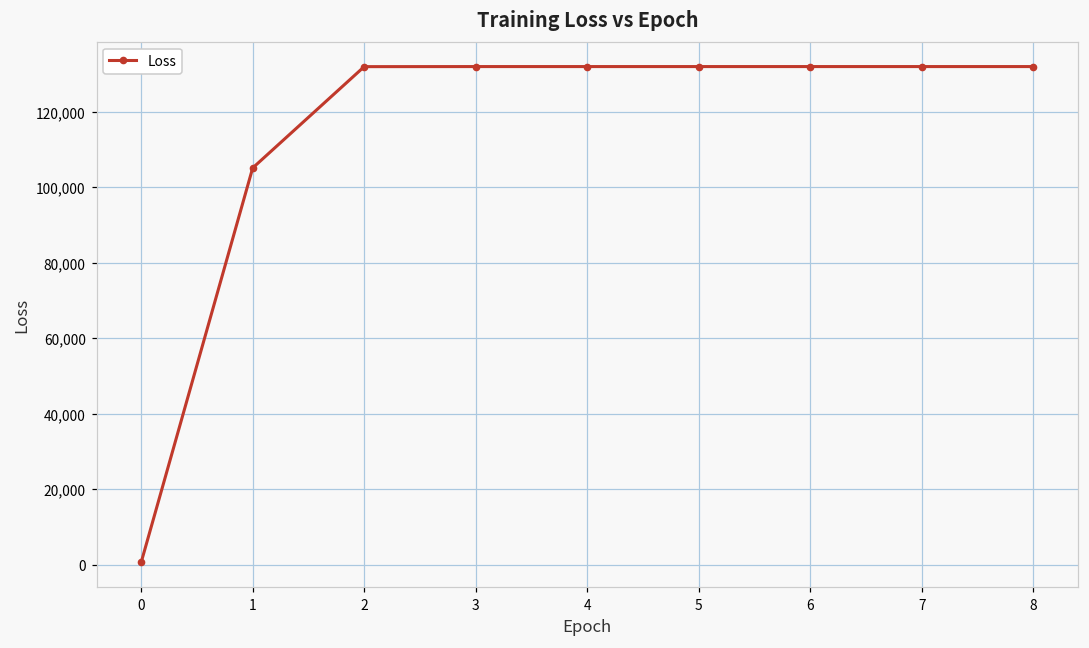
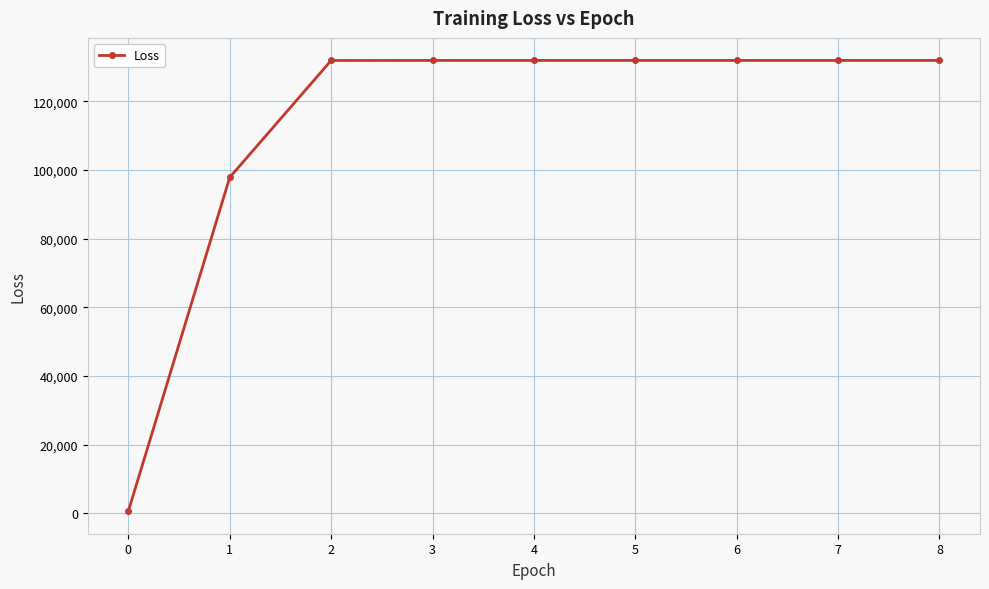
1: 105,000 -> 98,000
